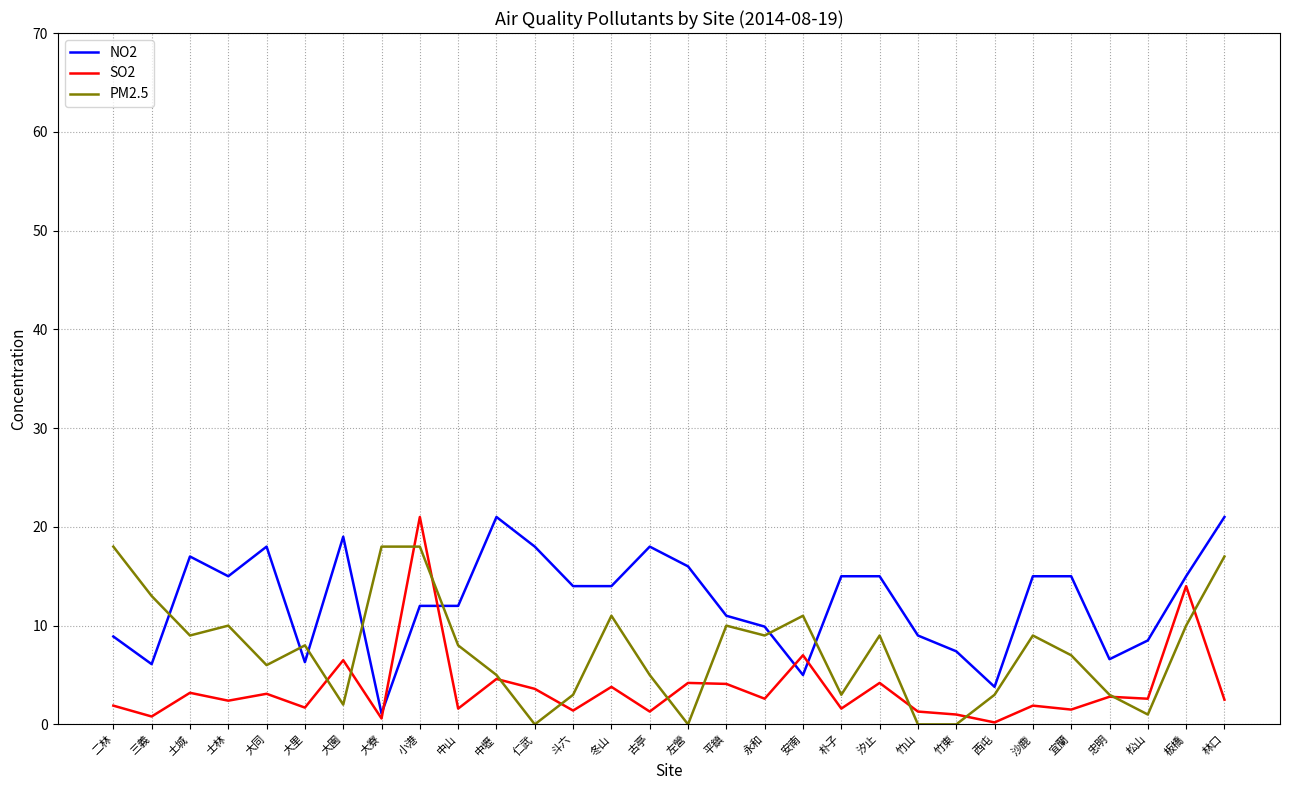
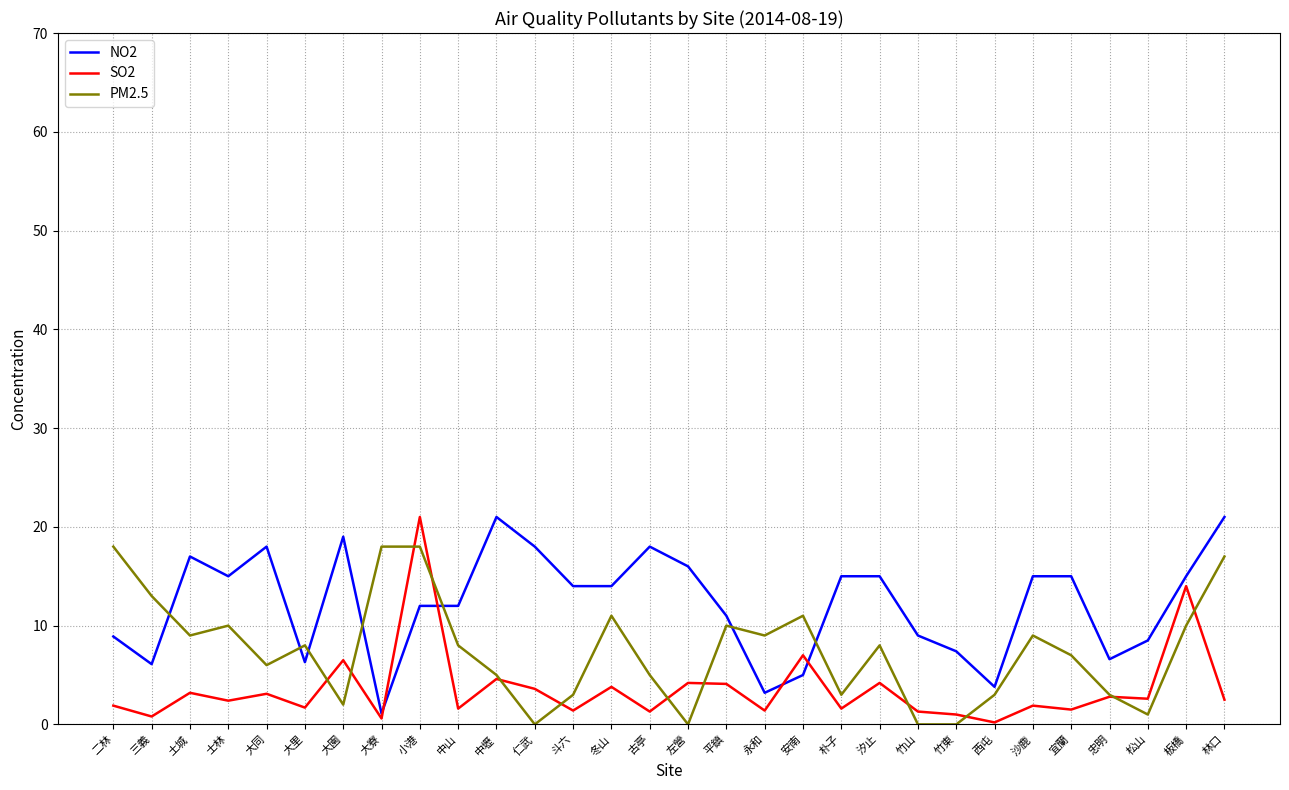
NO2, 永和: 10 -> 3
SO2, 永和: 3 -> 1
PM2.5, 汐止: 9 -> 8
